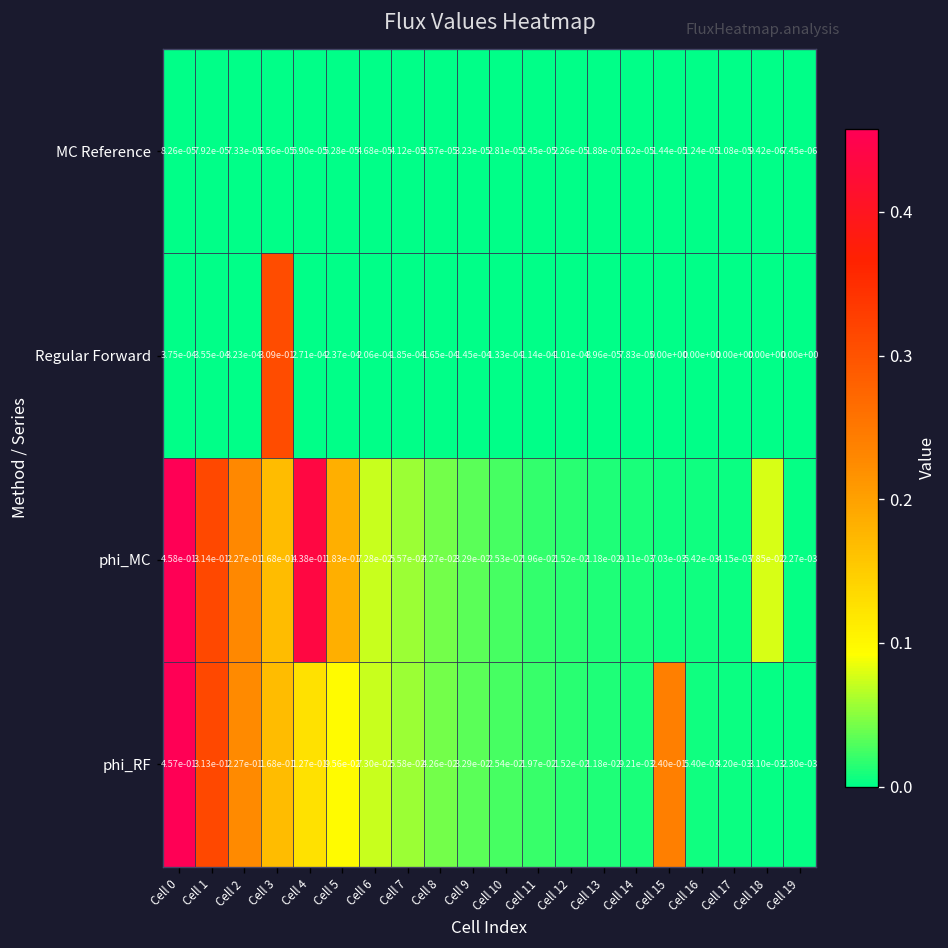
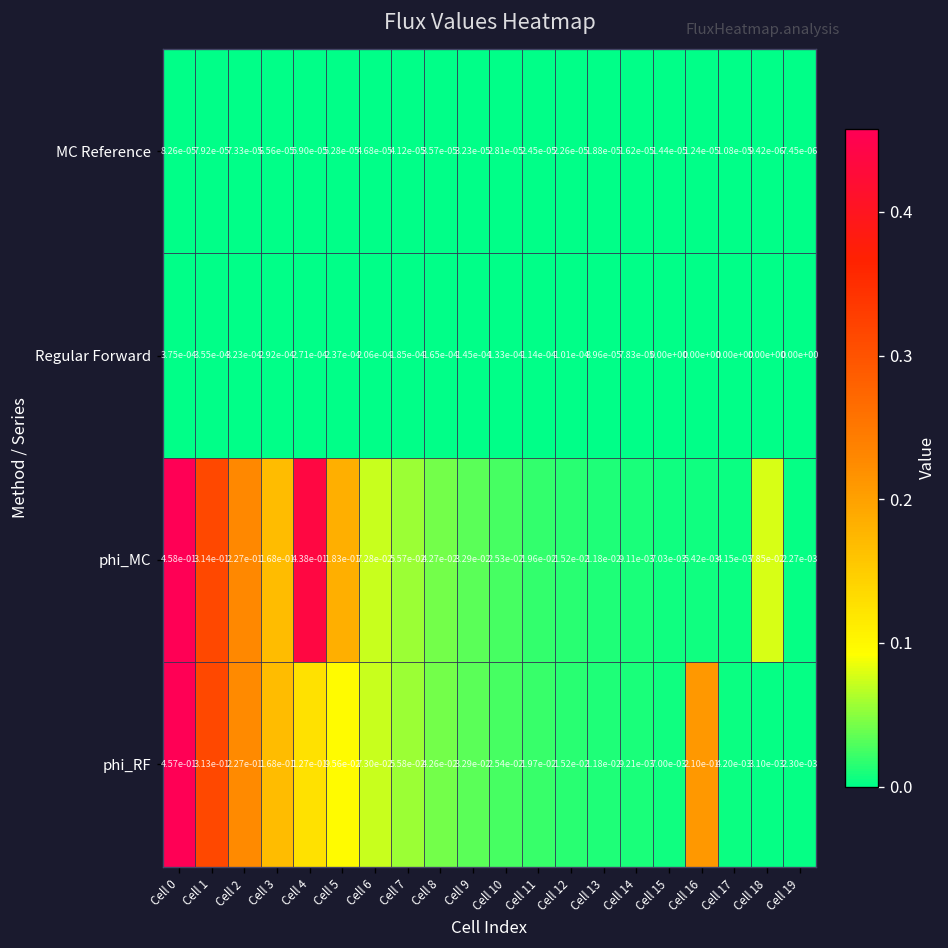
Regular Forward, Cell 3: 3.09e-01 -> 2.92e-04
phi_RF, Cell 15: 2.40e-01 -> 7.00e-03
phi_RF, Cell 16: 5.40e-03 -> 2.10e-01
